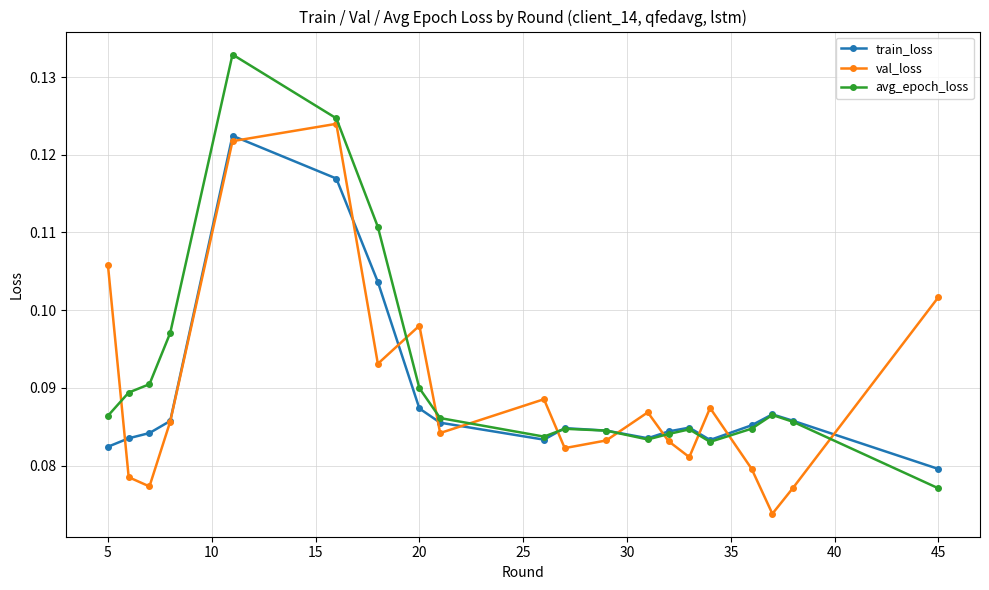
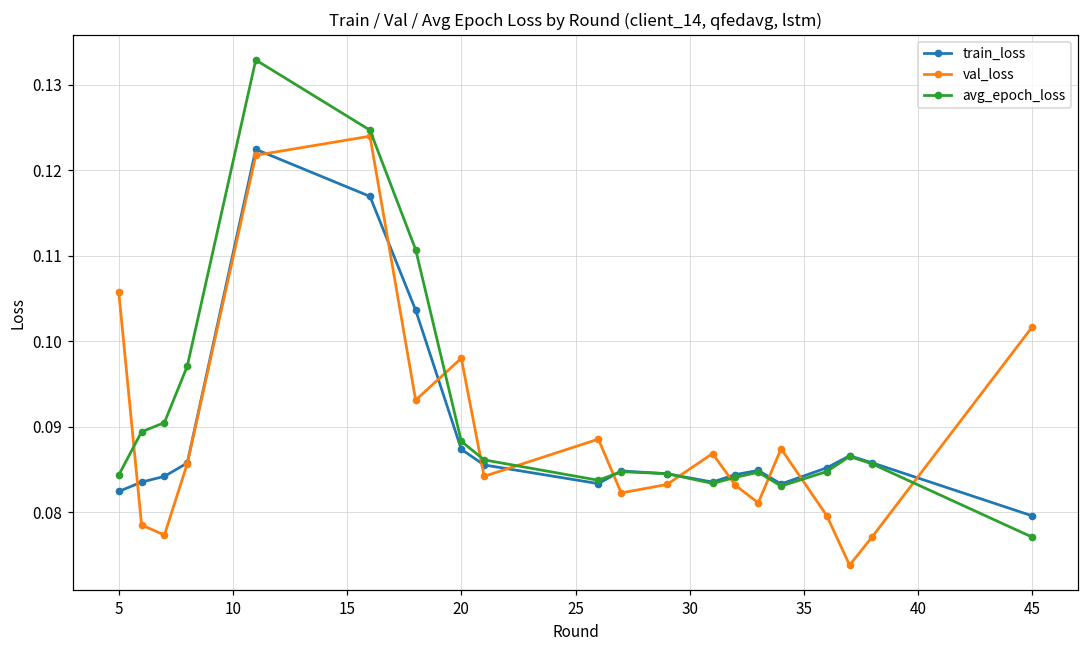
avg_epoch_loss, 5: 0.086 -> 0.084
avg_epoch_loss, 20: 0.090 -> 0.088
